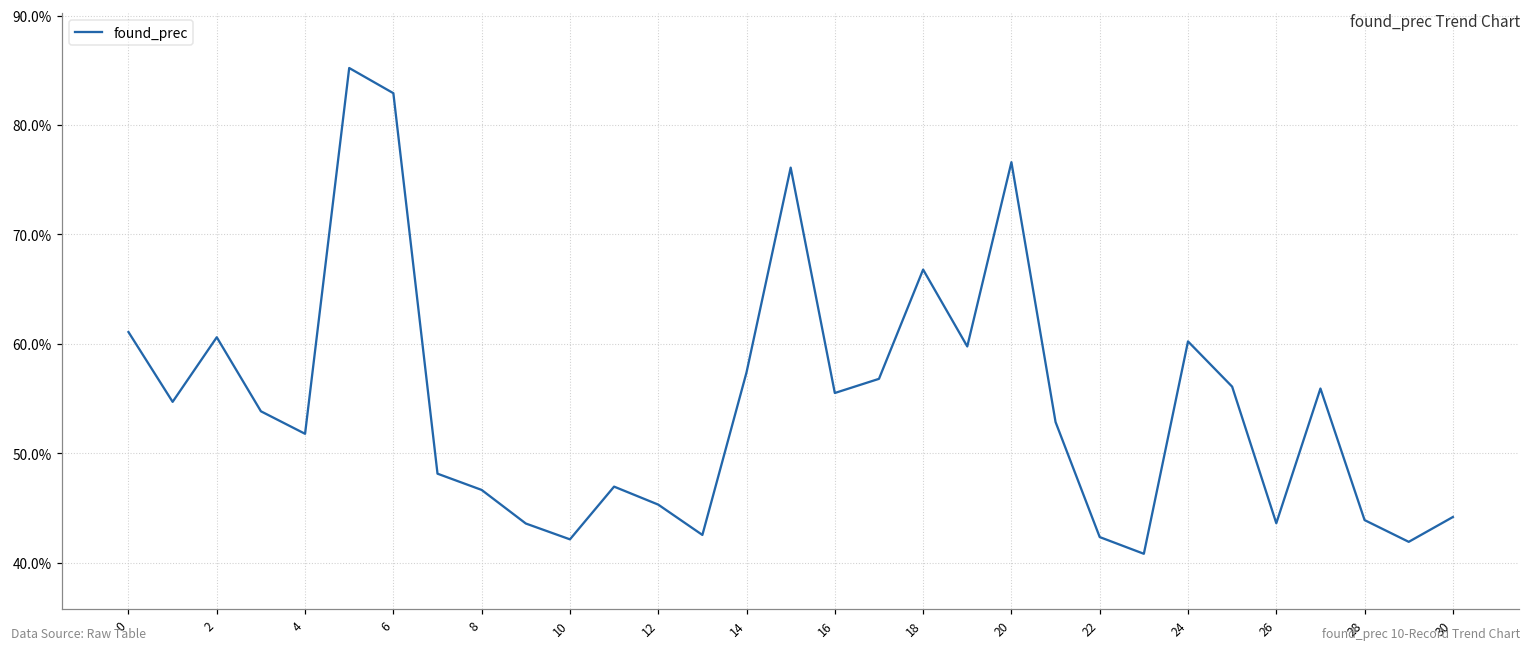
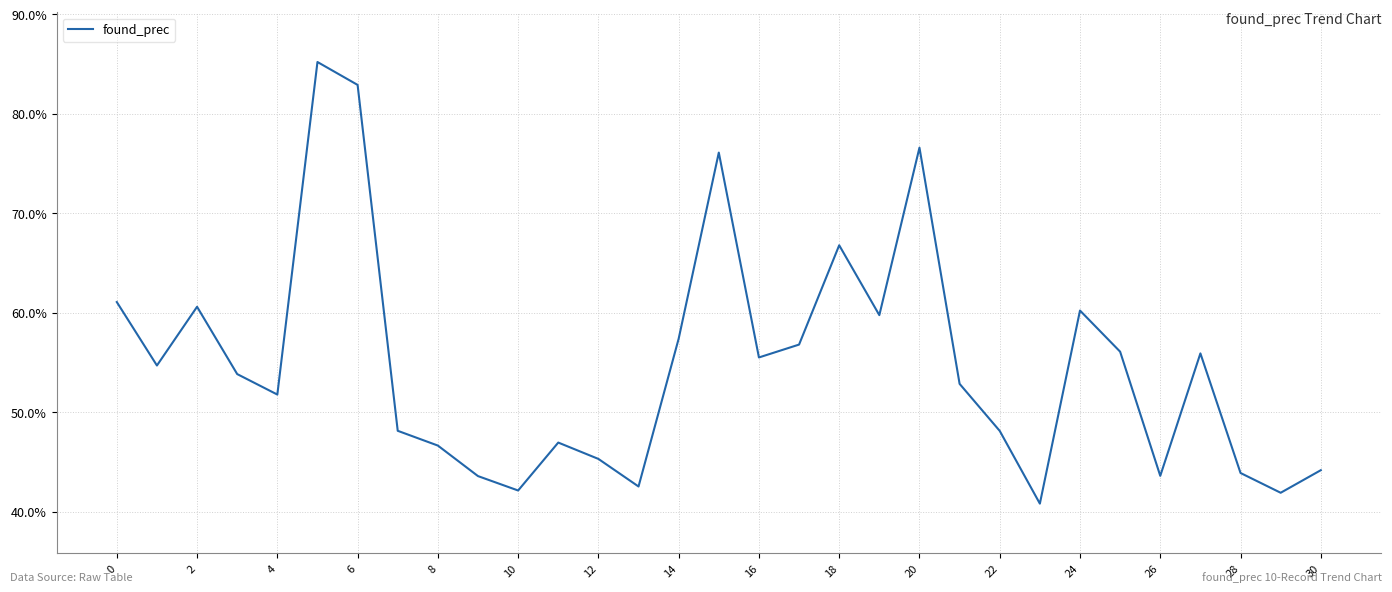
22: 42% -> 48%
